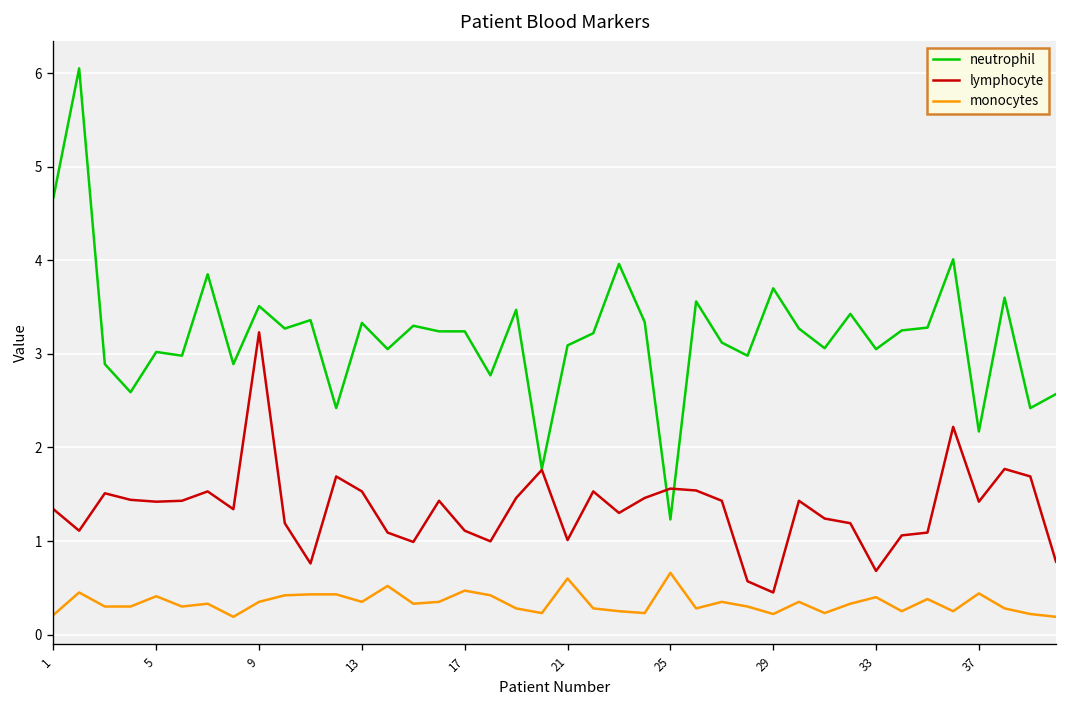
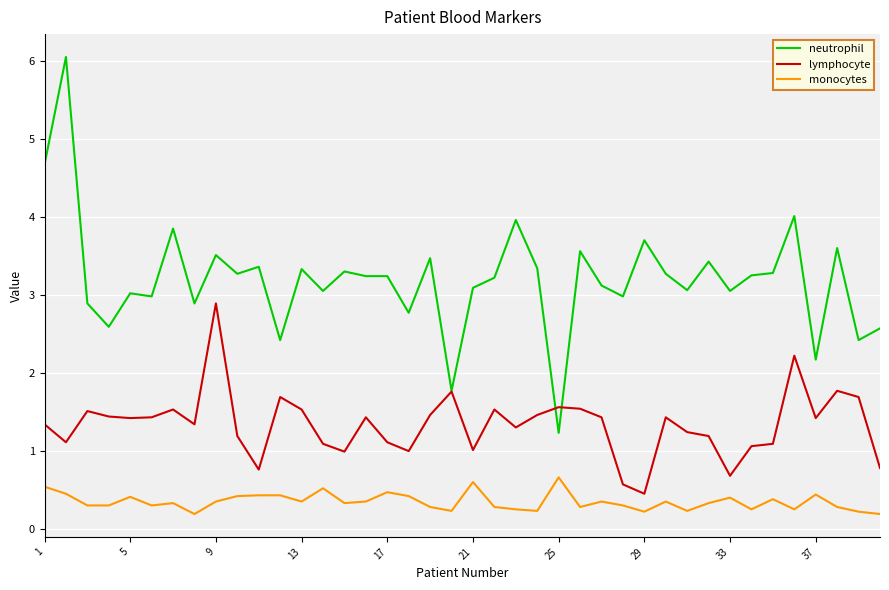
monocytes, 1: 0.2 -> 0.5
lymphocyte, 9: 3.2 -> 2.9
